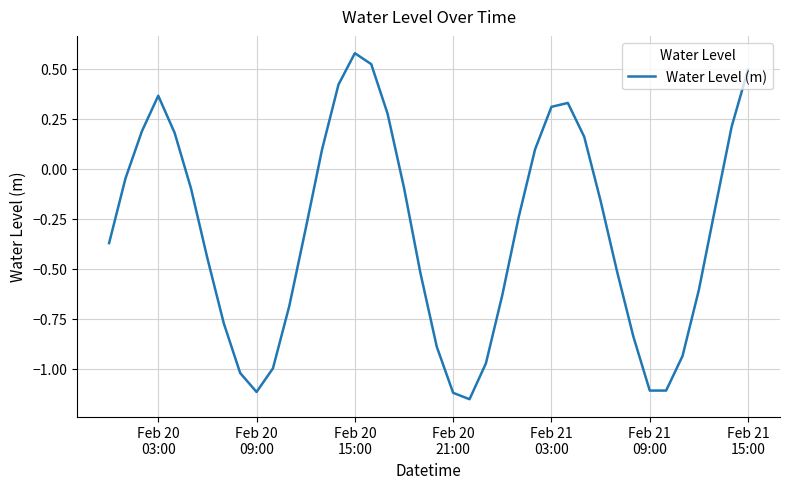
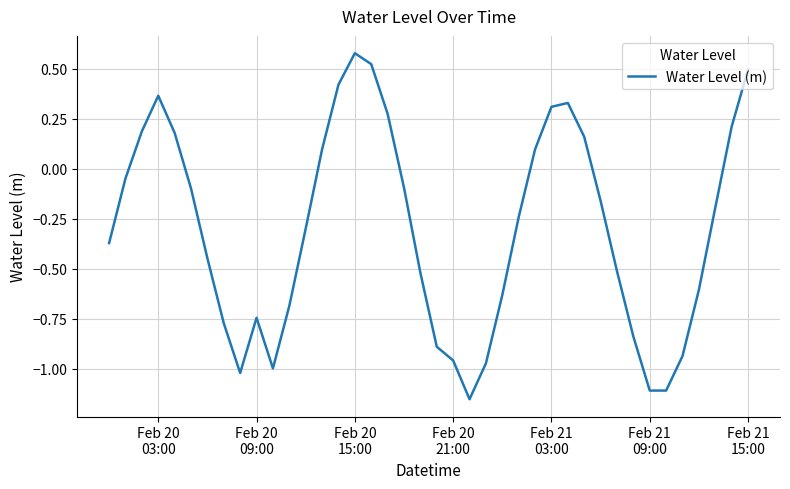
Feb 20 09:00: -1.11 -> -0.74
Feb 20 21:00: -1.12 -> -0.96
